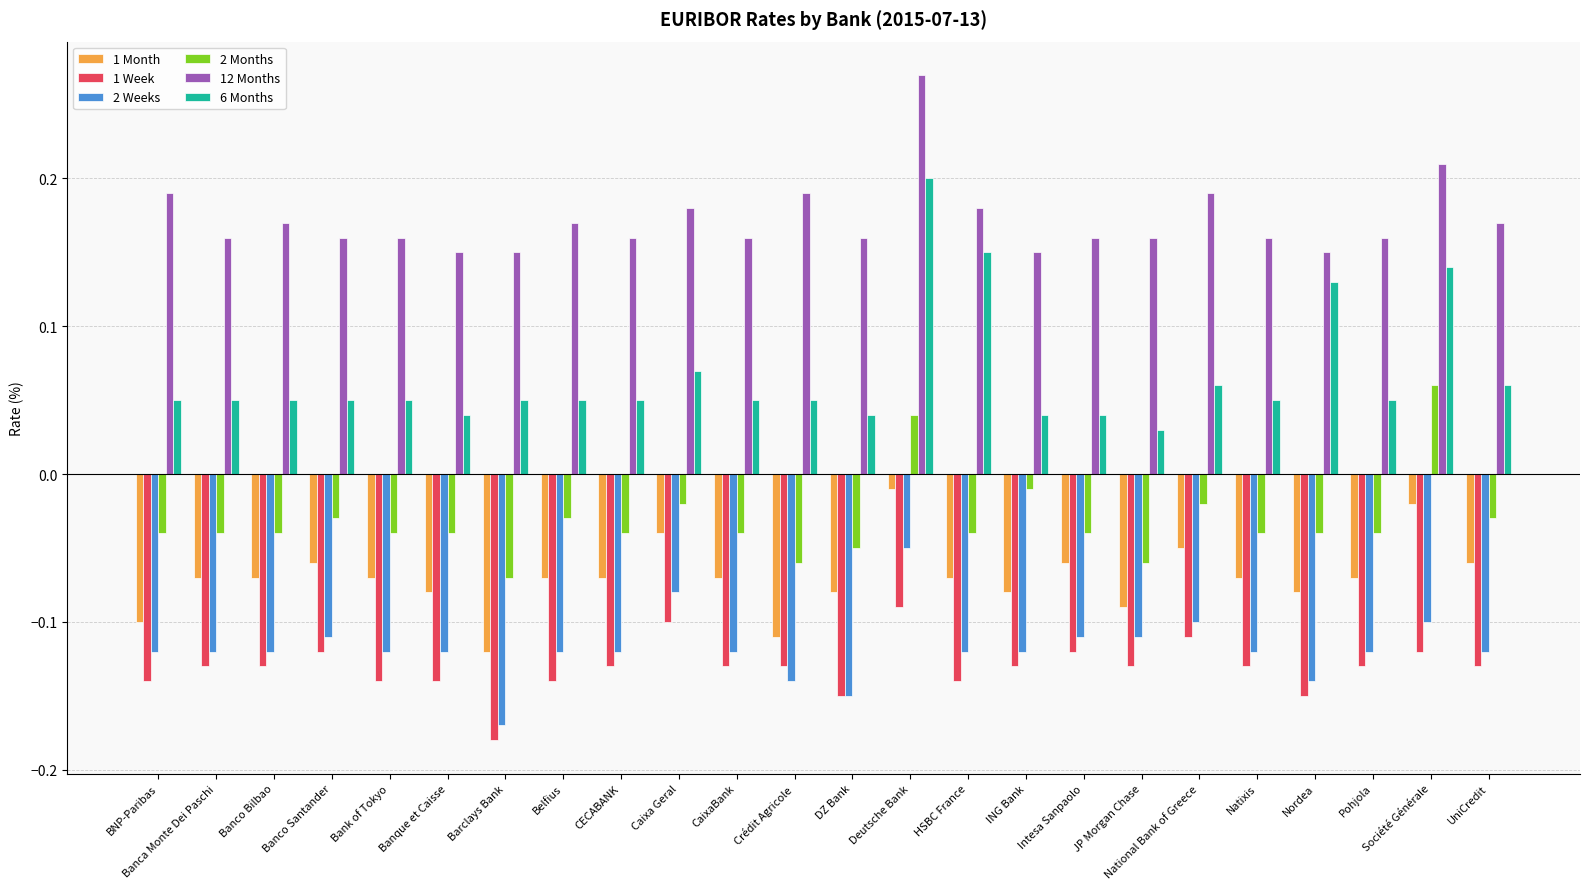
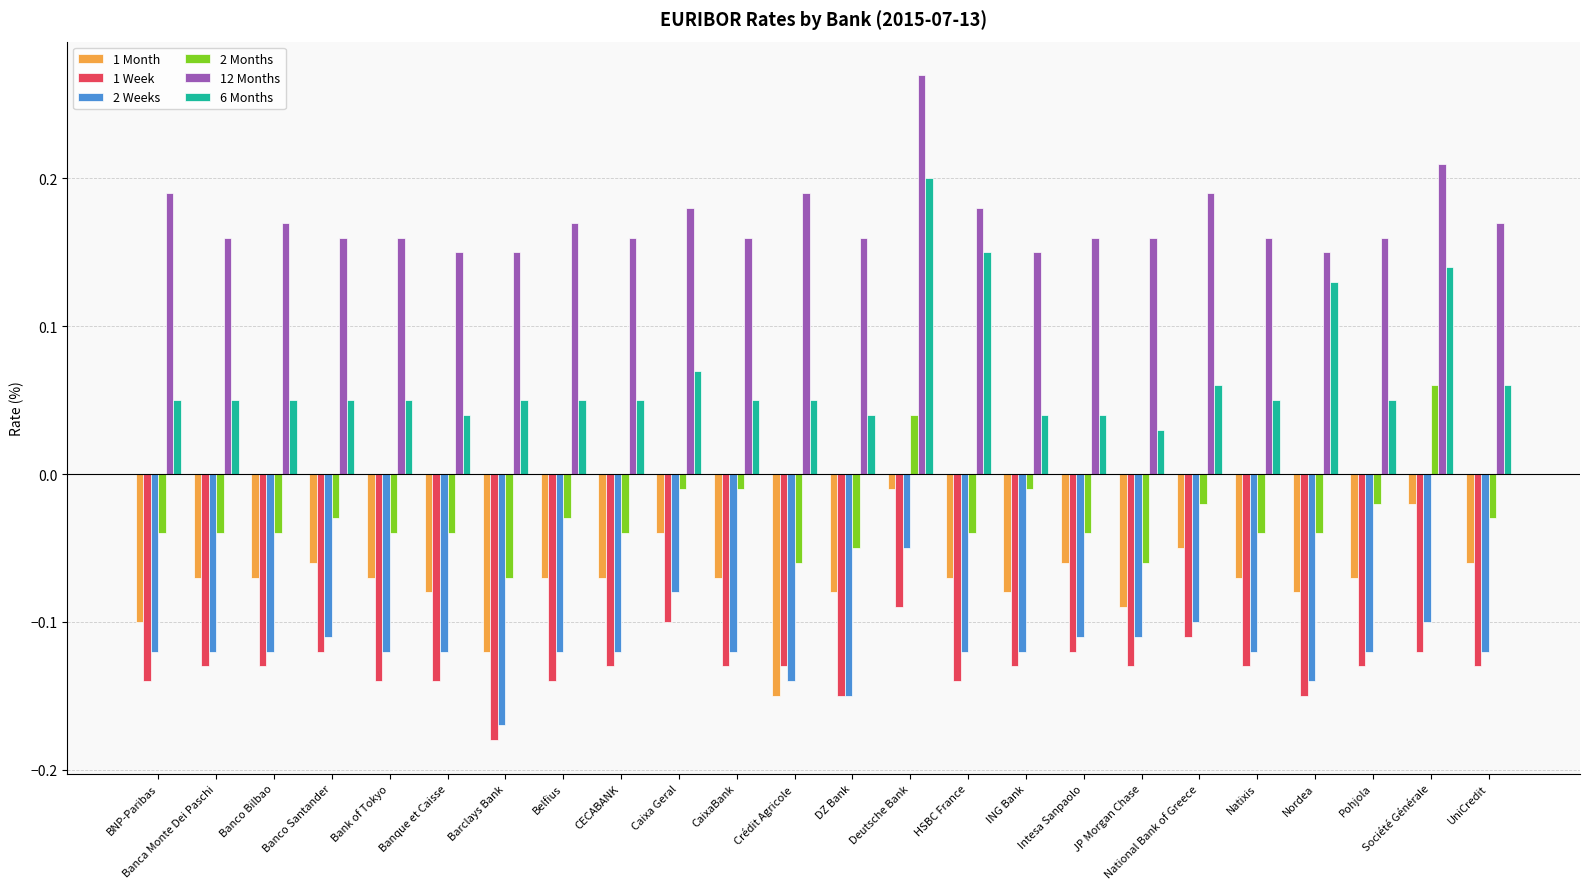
2 Months, Caixa Geral: -0.02 -> -0.01
2 Months, CaixaBank: -0.04 -> -0.01
1 Month, Crédit Agricole: -0.11 -> -0.15
2 Months, Pohjola: -0.04 -> -0.02
